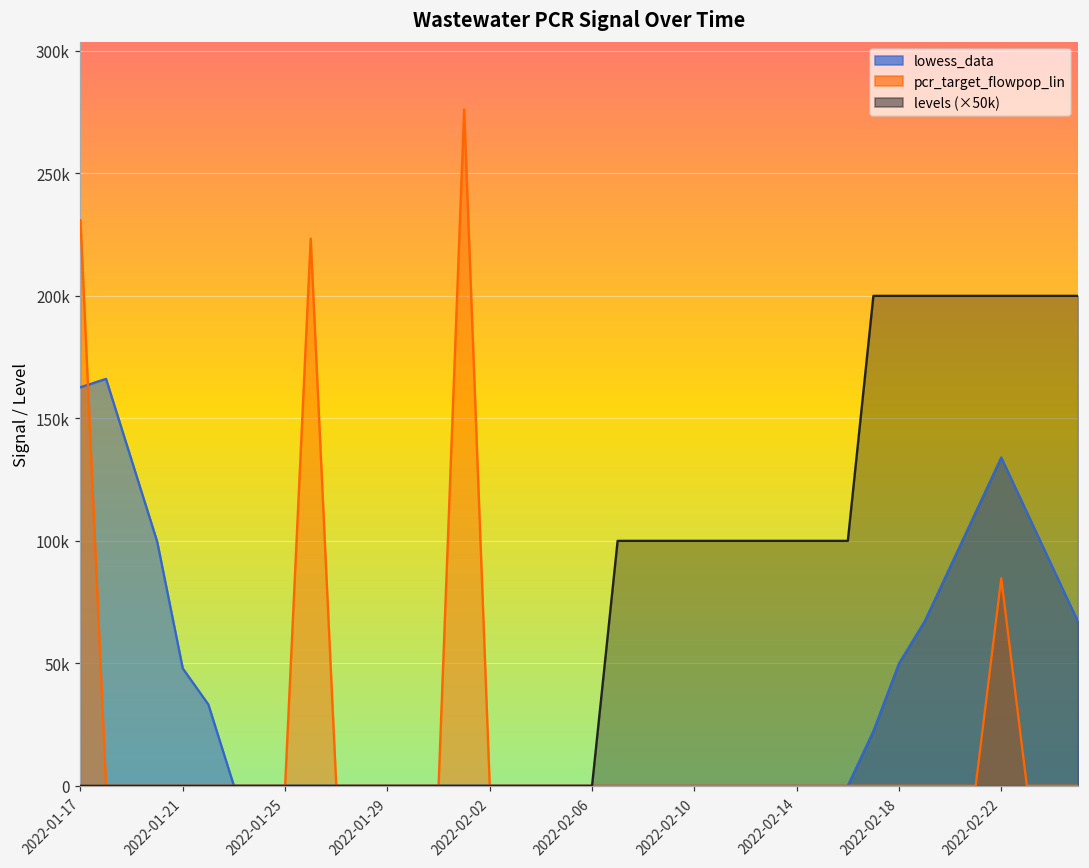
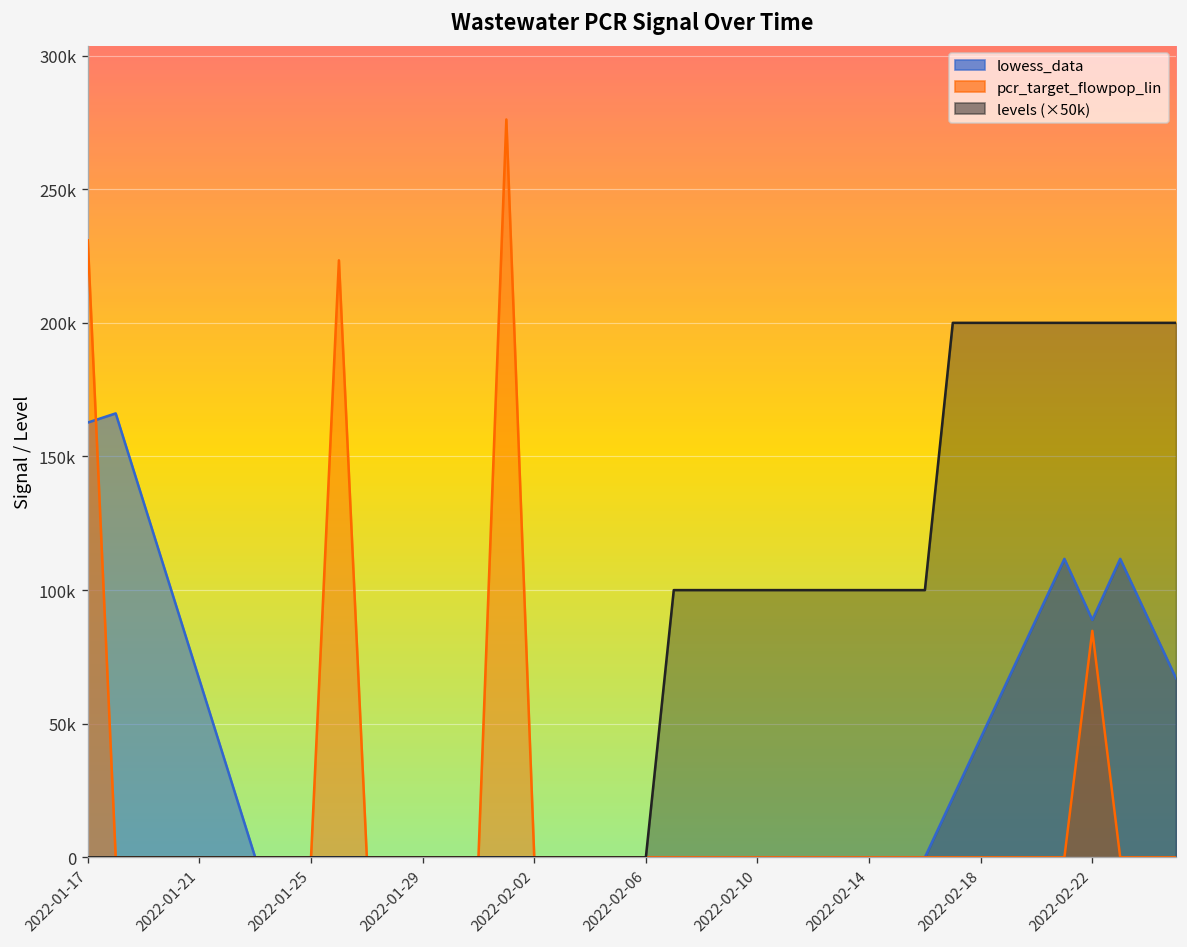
lowess_data, 2022-01-21: 48000 -> 66000
lowess_data, 2022-02-18: 50000 -> 45000
lowess_data, 2022-02-22: 134000 -> 89000
